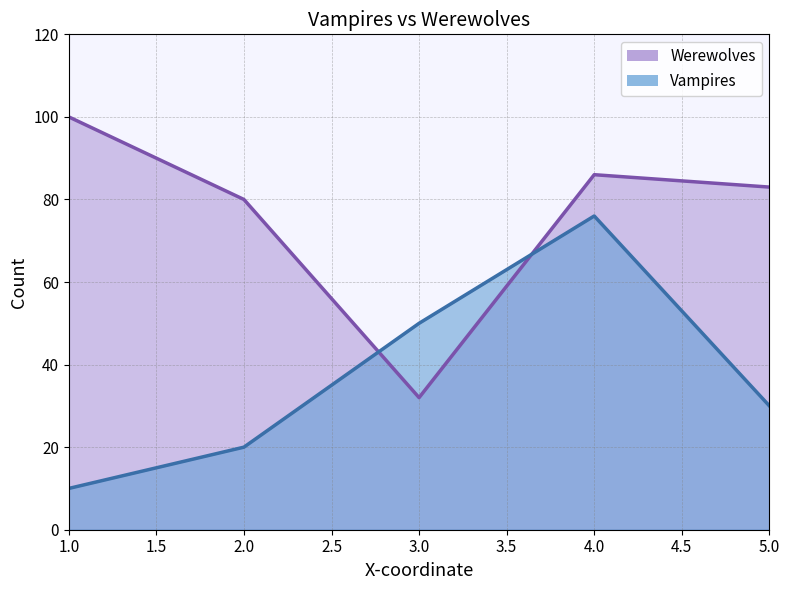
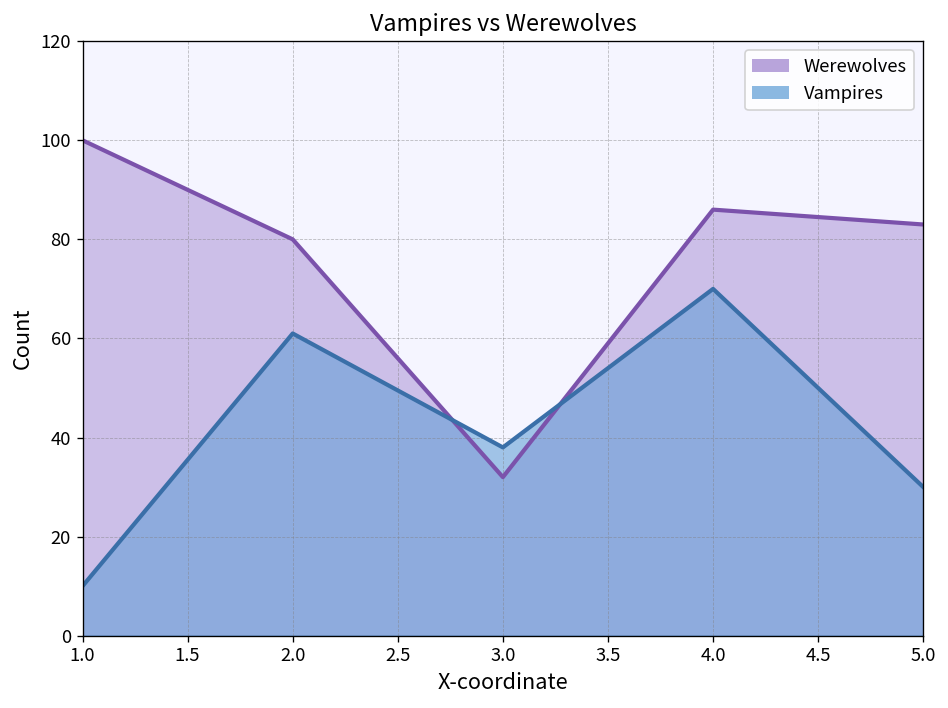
Vampires, 2.0: 20 -> 61
Vampires, 3.0: 50 -> 38
Vampires, 4.0: 76 -> 70
